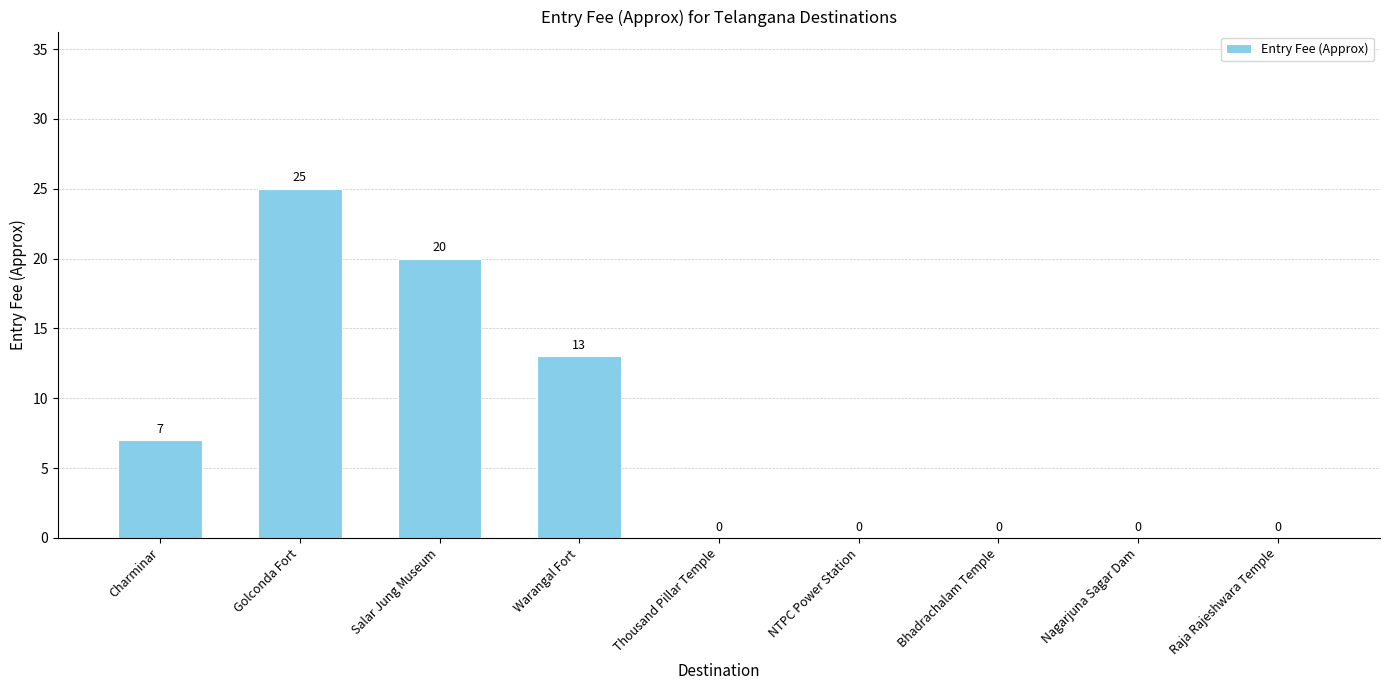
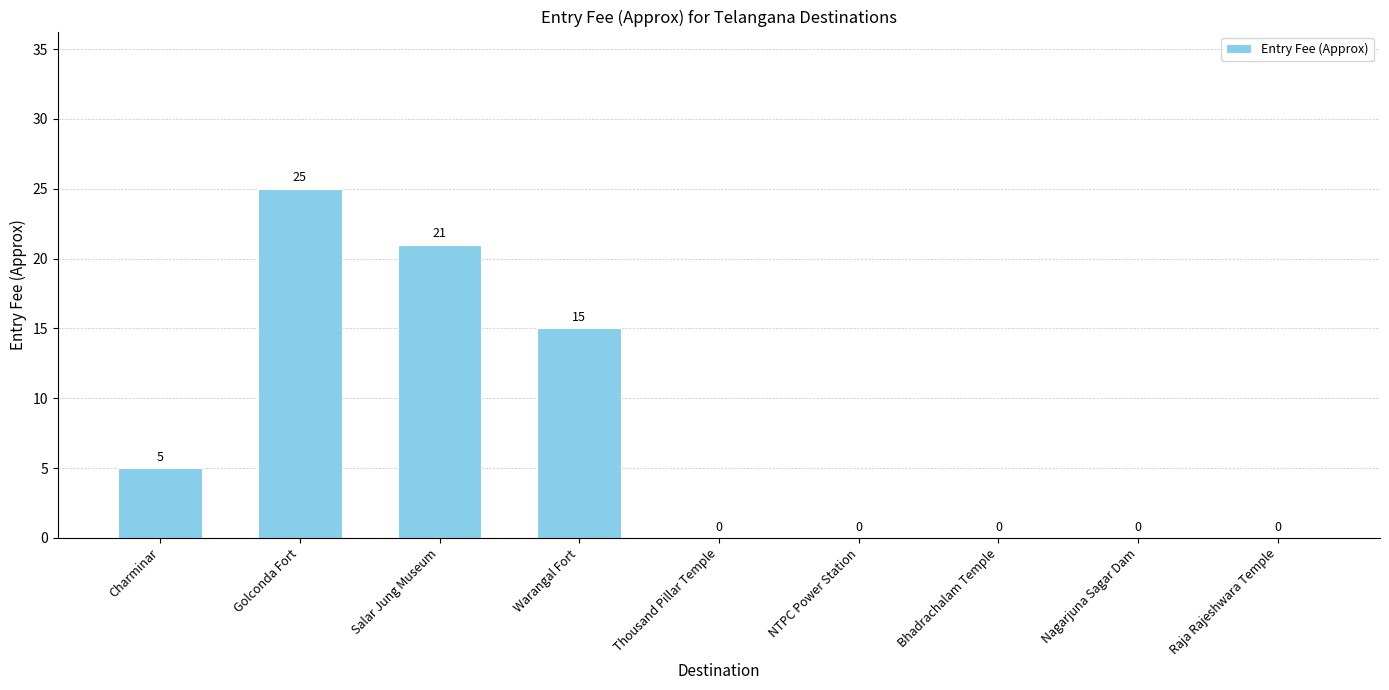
Charminar: 7 -> 5
Salar Jung Museum: 20 -> 21
Warangal Fort: 13 -> 15
